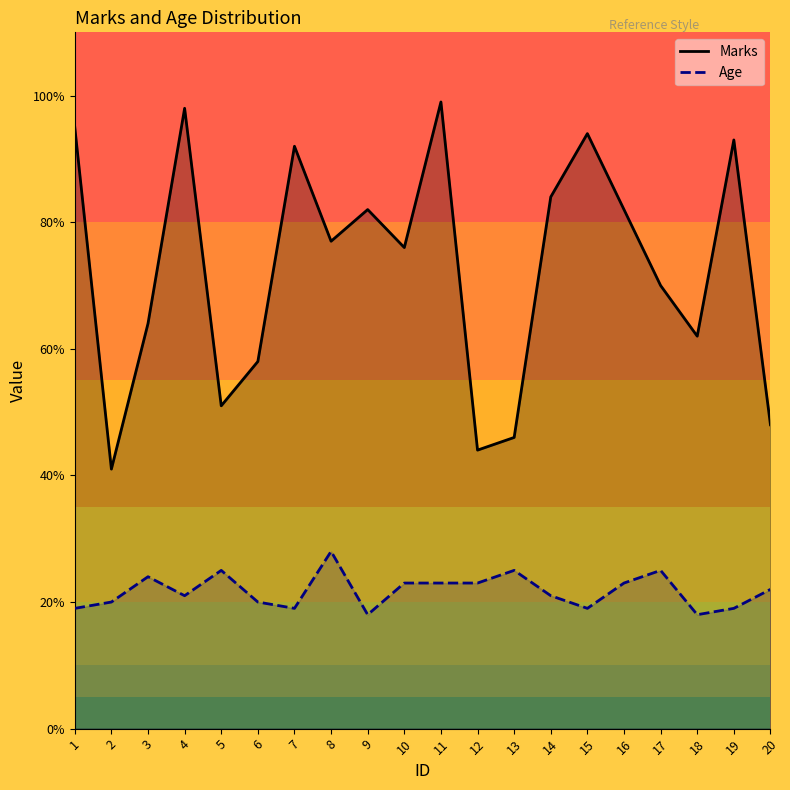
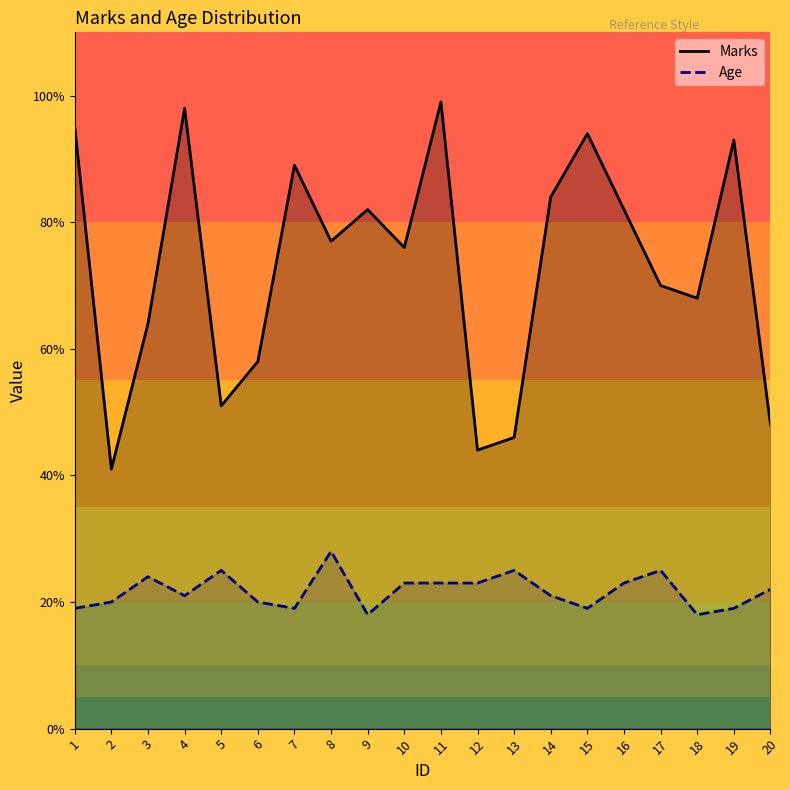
Marks, 7: 92% -> 89%
Marks, 18: 62% -> 68%
